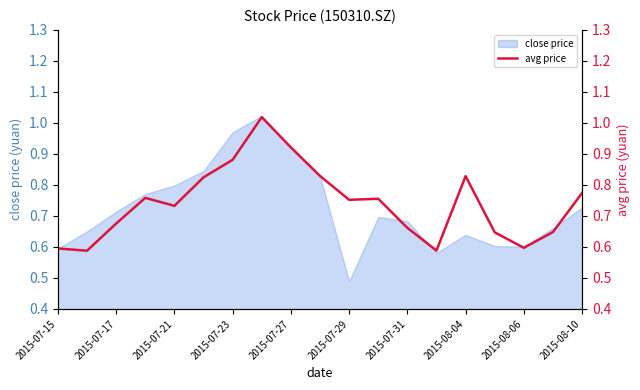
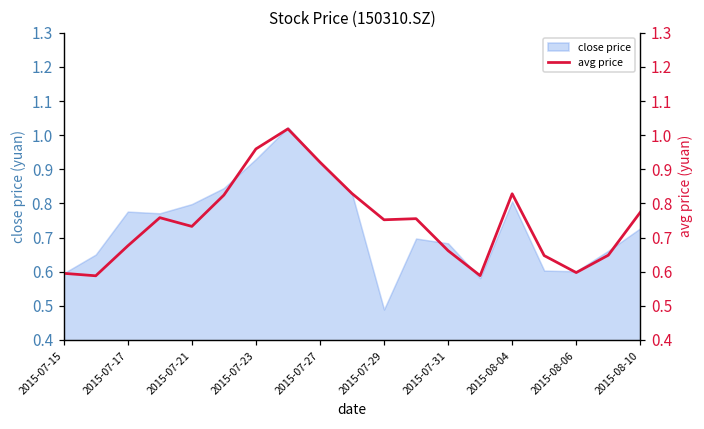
close price, 2015-07-17: 0.71 -> 0.78
close price, 2015-07-23: 0.97 -> 0.93
close price, 2015-08-04: 0.64 -> 0.81
avg price, 2015-07-23: 0.88 -> 0.96
